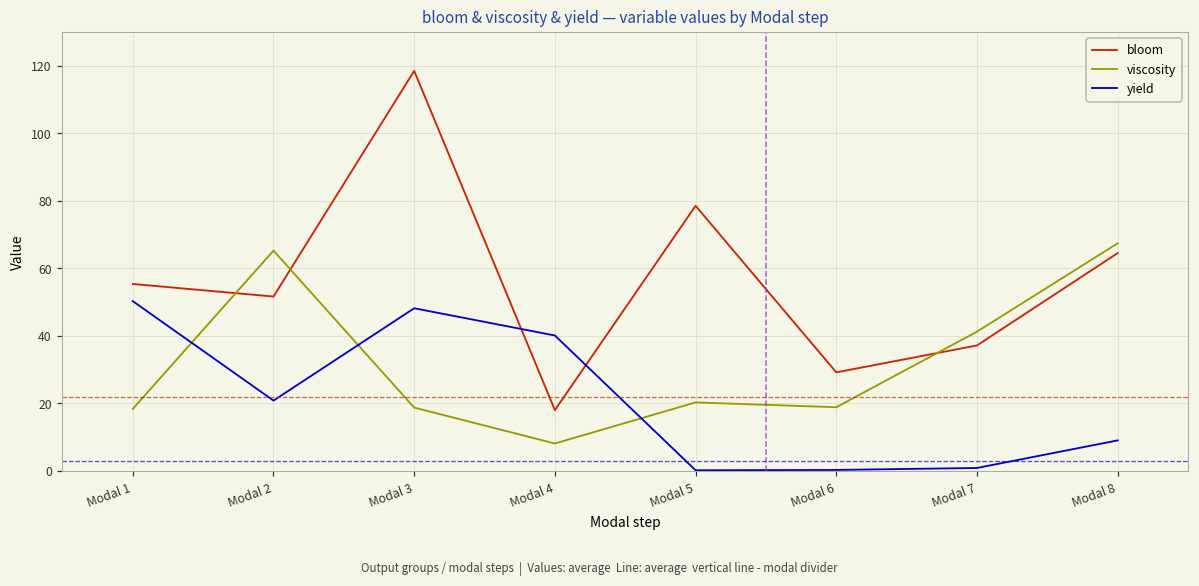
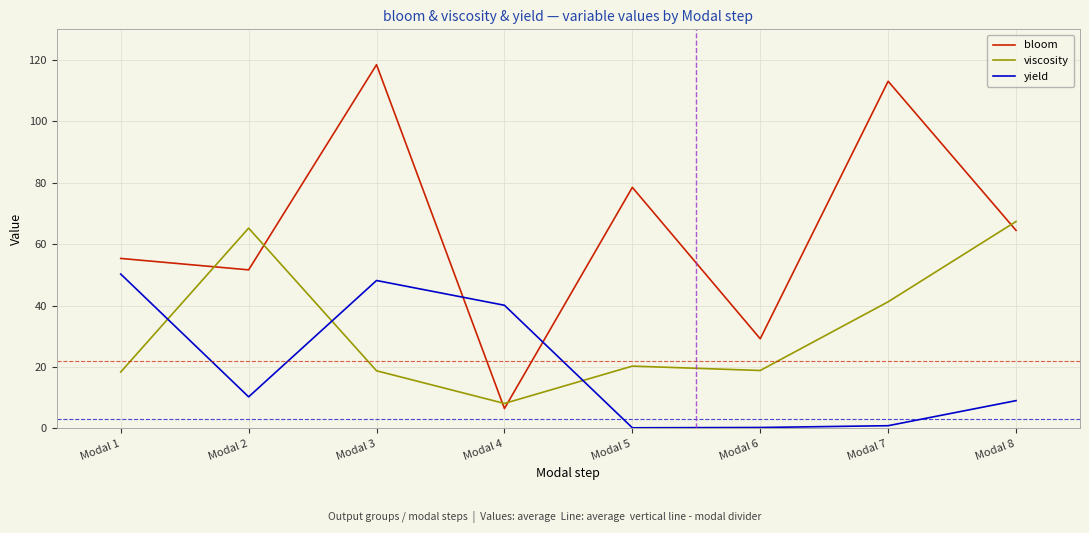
yield, Modal 2: 21 -> 10
bloom, Modal 4: 18 -> 6
bloom, Modal 7: 37 -> 113
